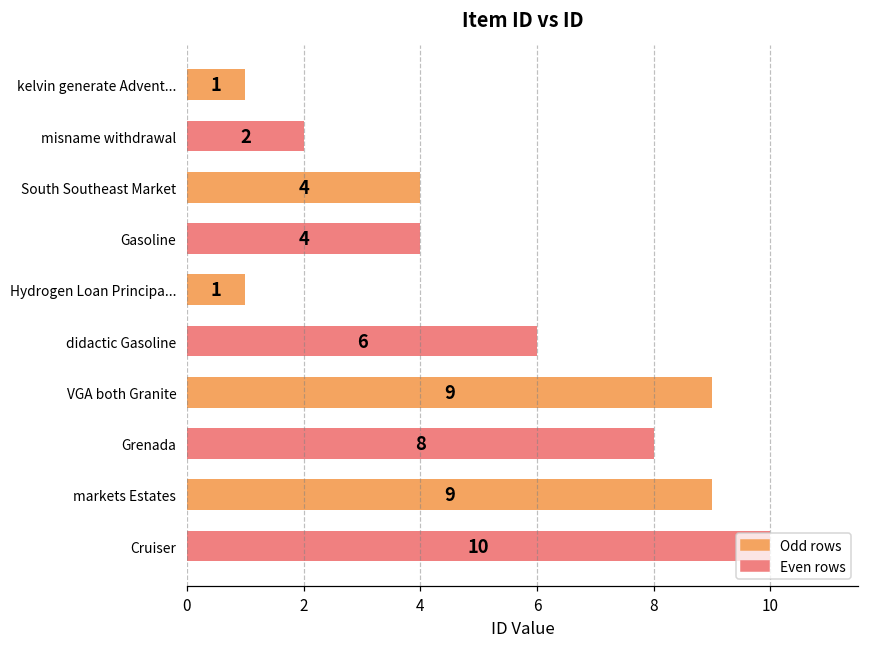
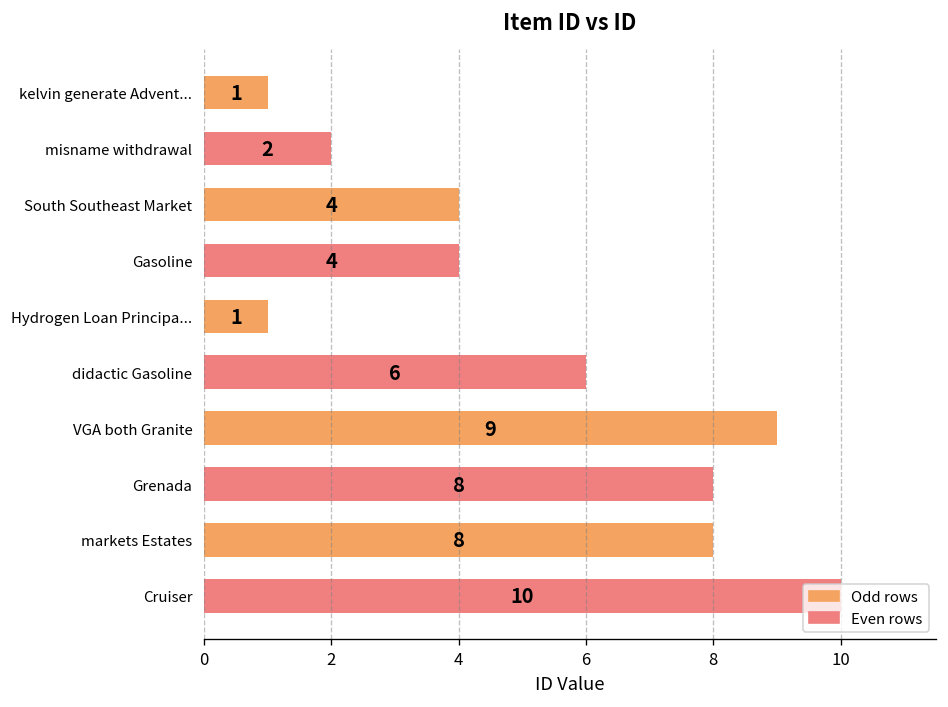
markets Estates: 9 -> 8
